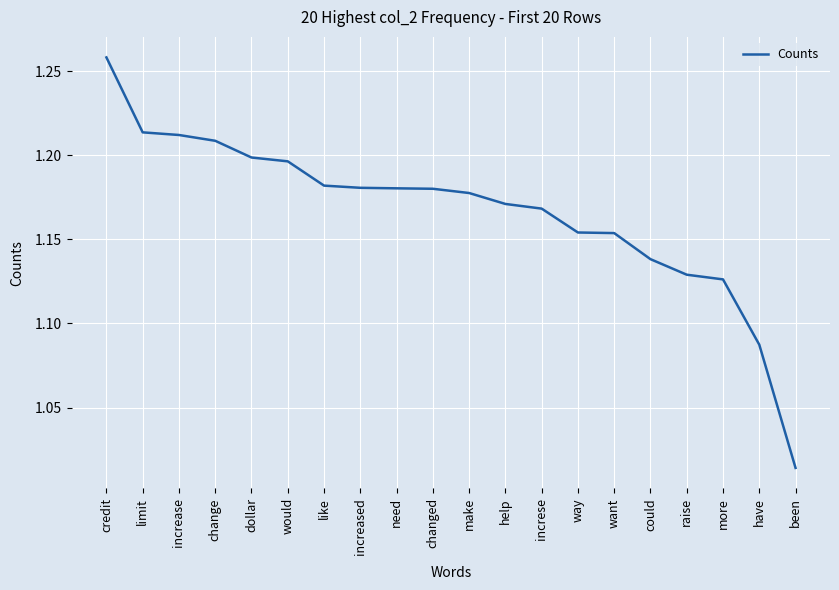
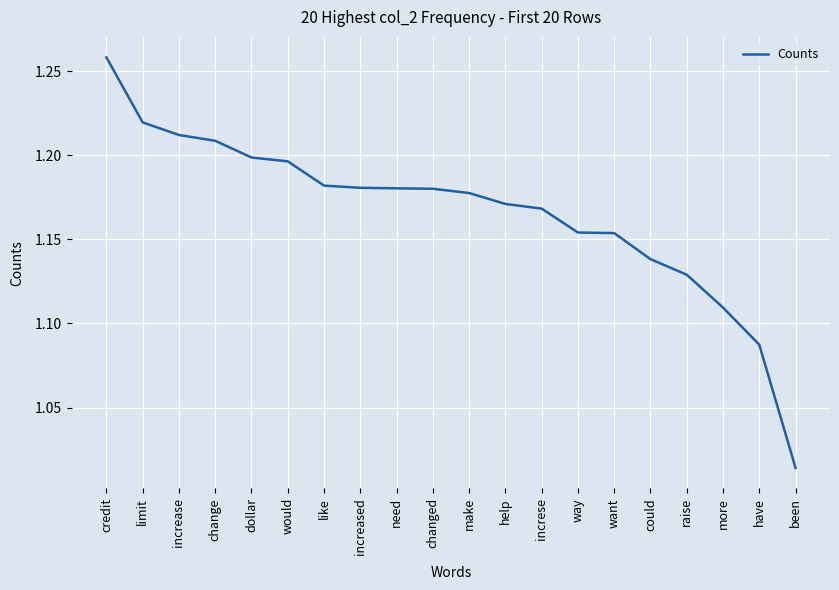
limit: 1.214 -> 1.219
more: 1.126 -> 1.109
